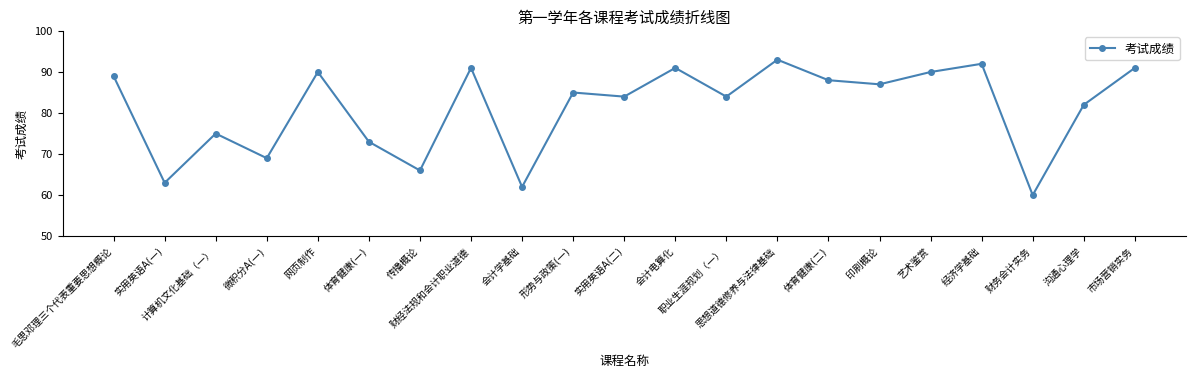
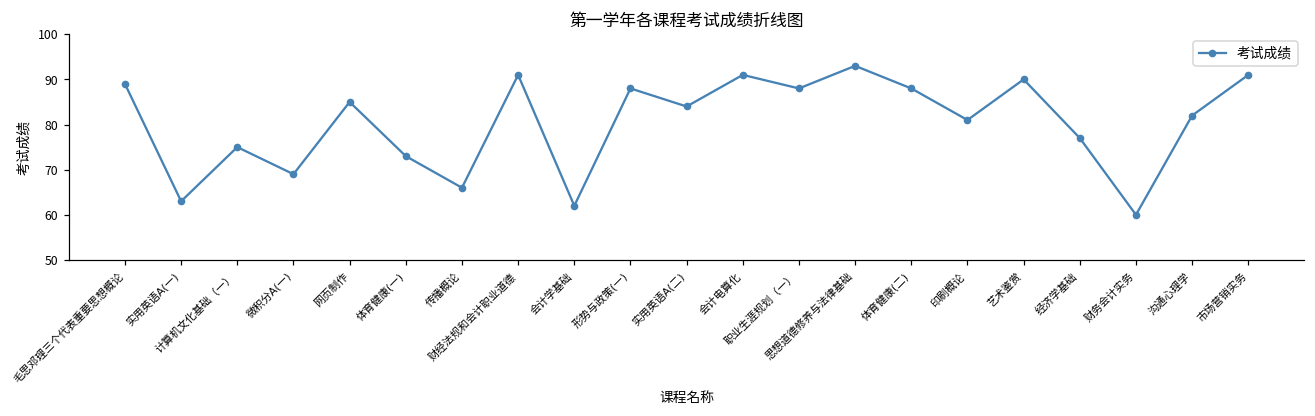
网页制作: 90 -> 85
形势与政策(一): 85 -> 88
职业生涯规划（一）: 84 -> 88
印刷概论: 87 -> 81
经济学基础: 92 -> 77
